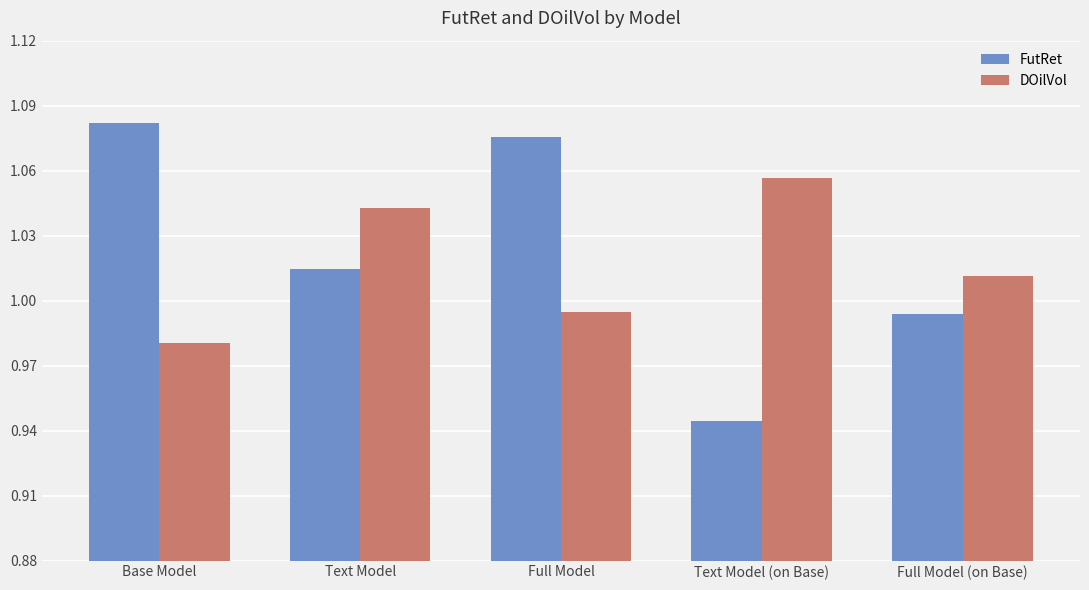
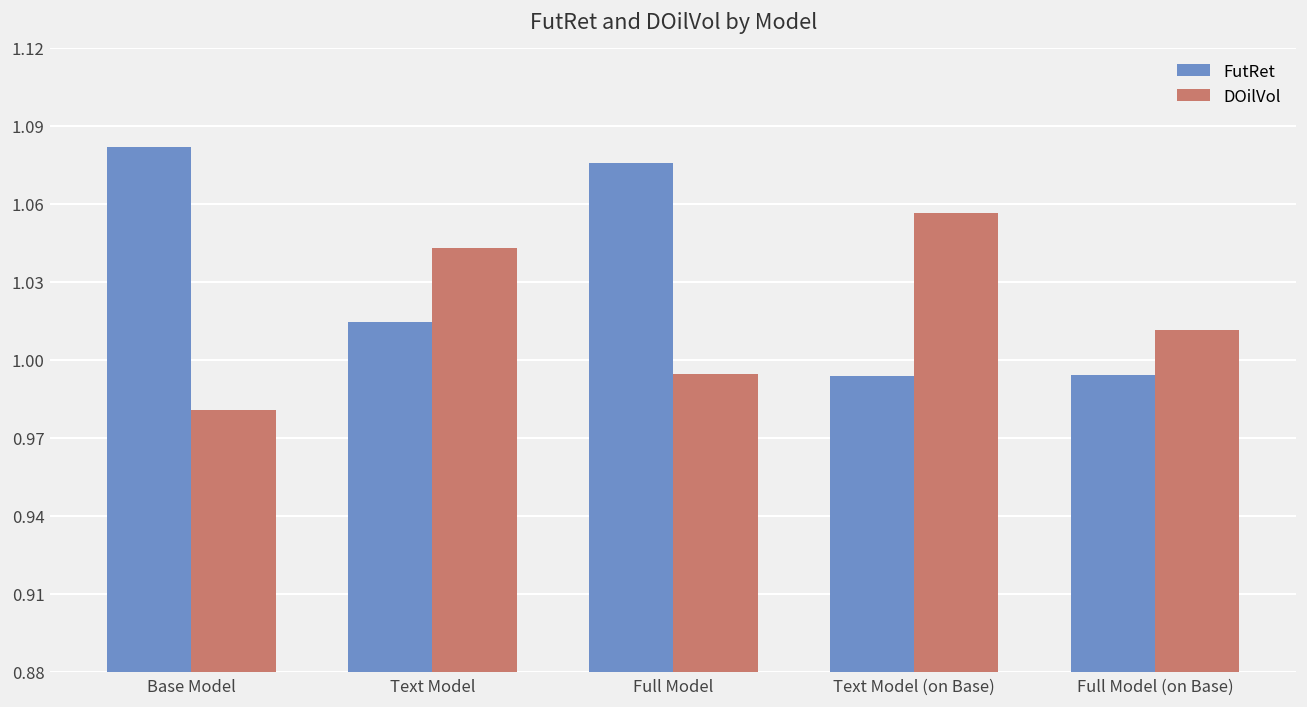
FutRet, Text Model (on Base): 0.945 -> 0.994
